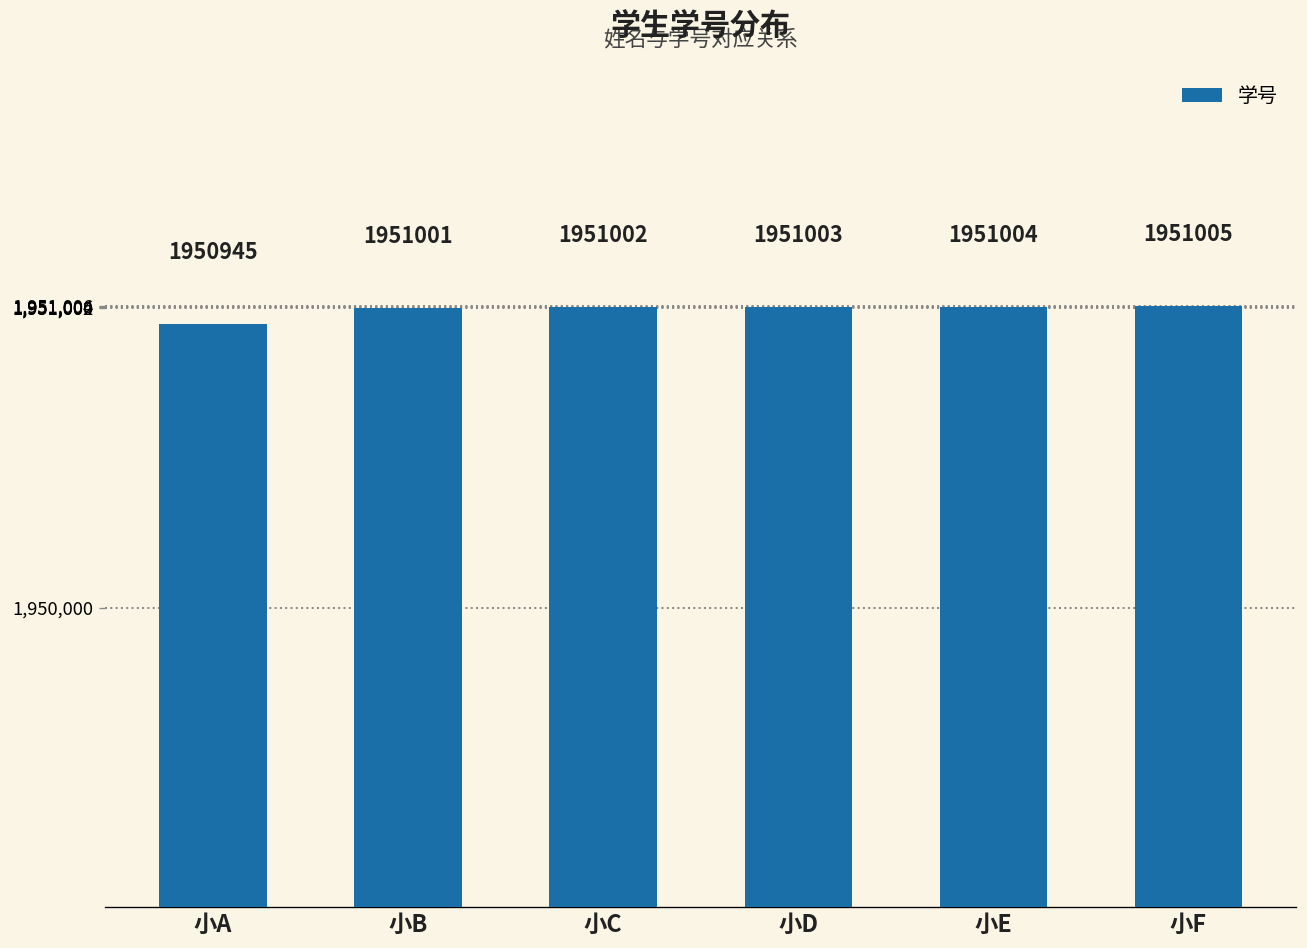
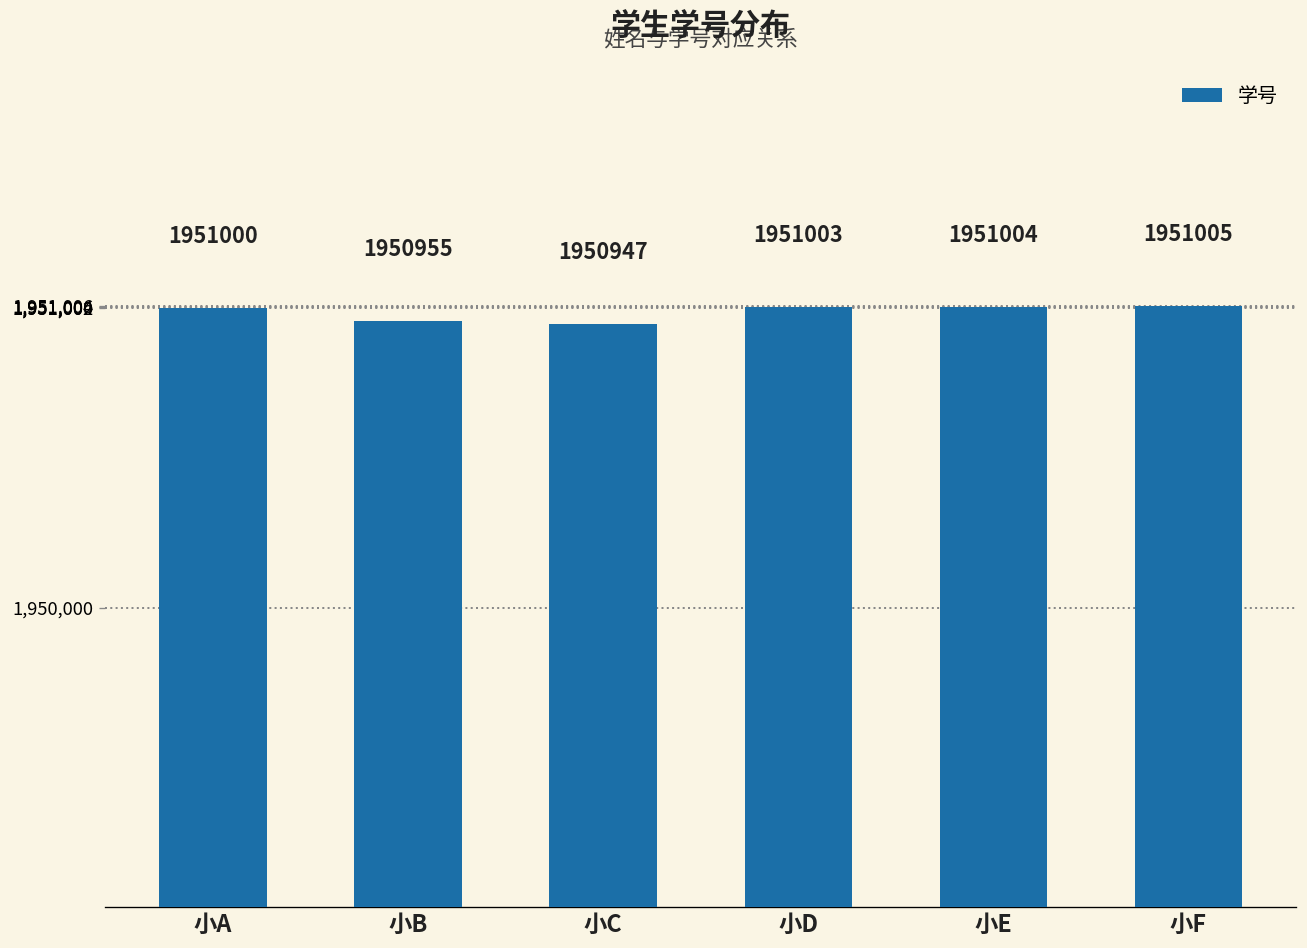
小A: 1950945 -> 1951000
小B: 1951001 -> 1950955
小C: 1951002 -> 1950947
